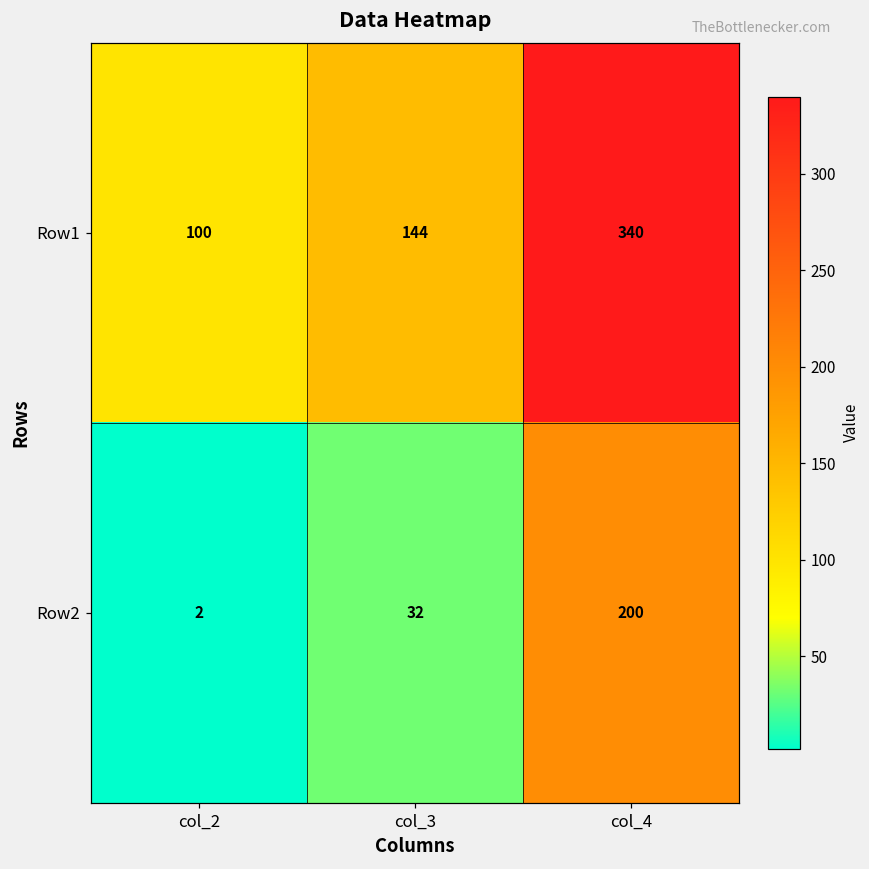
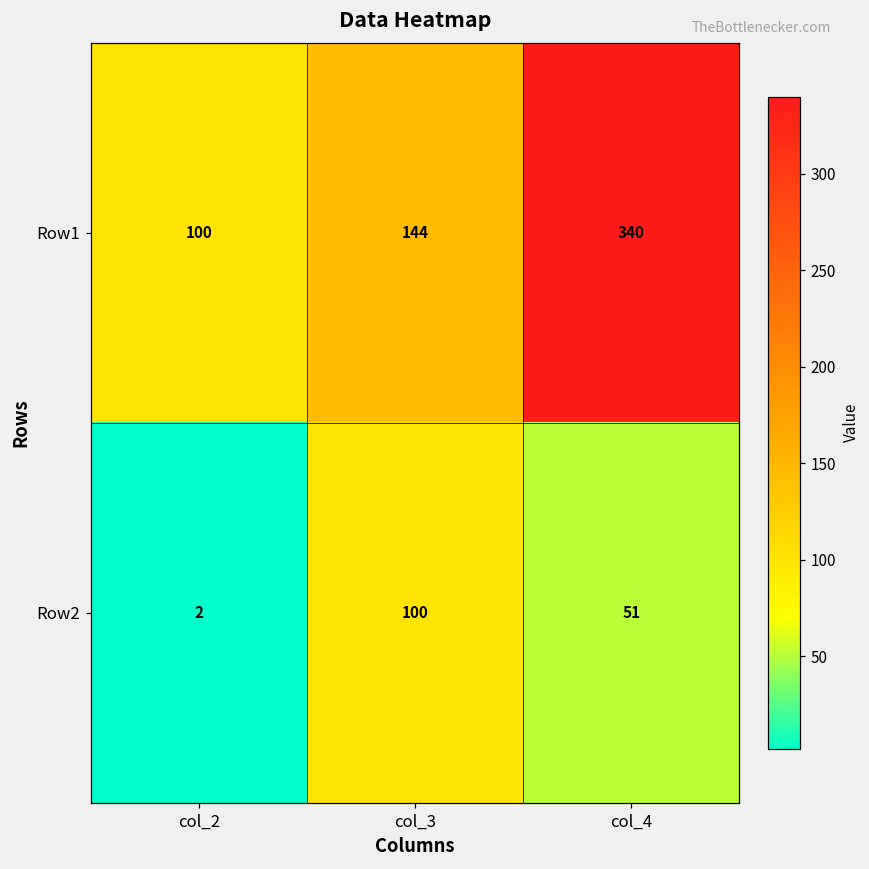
Row2, col_3: 32 -> 100
Row2, col_4: 200 -> 51
